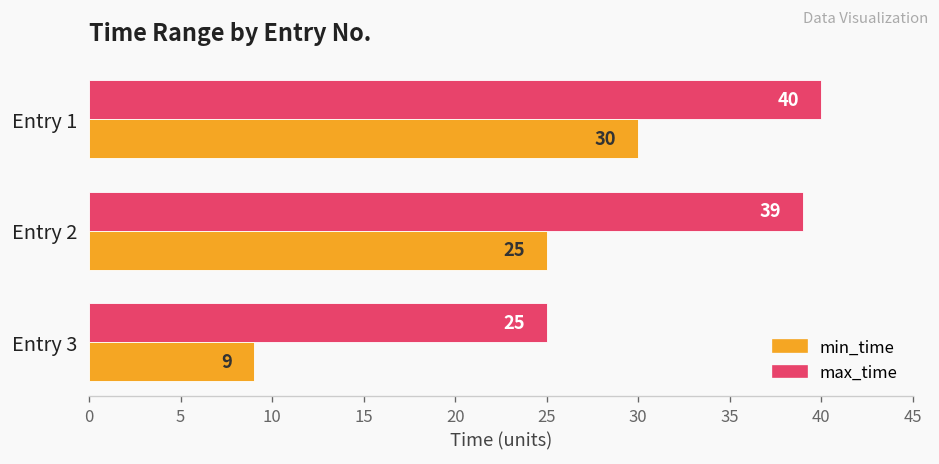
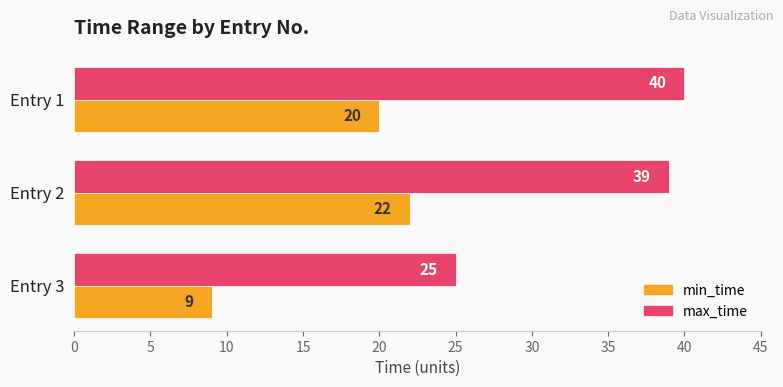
min_time, Entry 1: 30 -> 20
min_time, Entry 2: 25 -> 22
